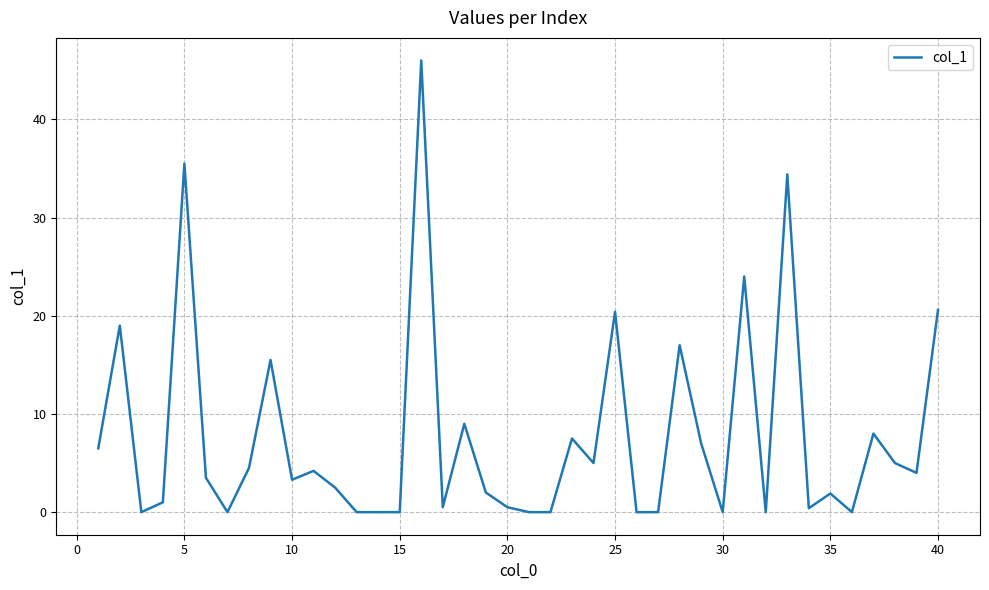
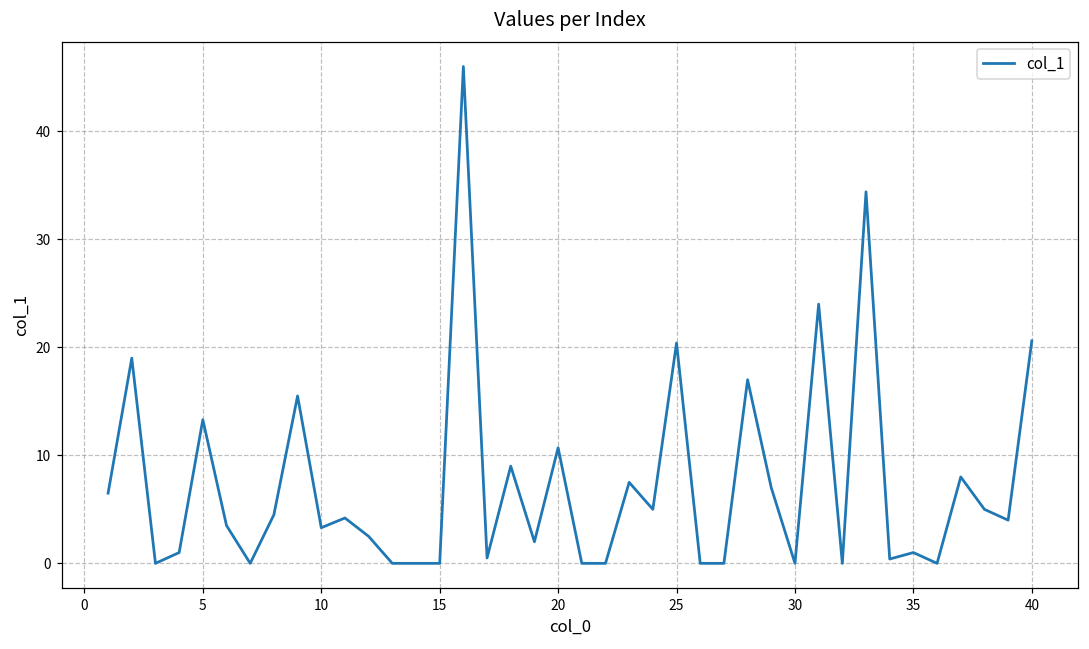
5: 36 -> 13
20: 1 -> 11
35: 2 -> 1
